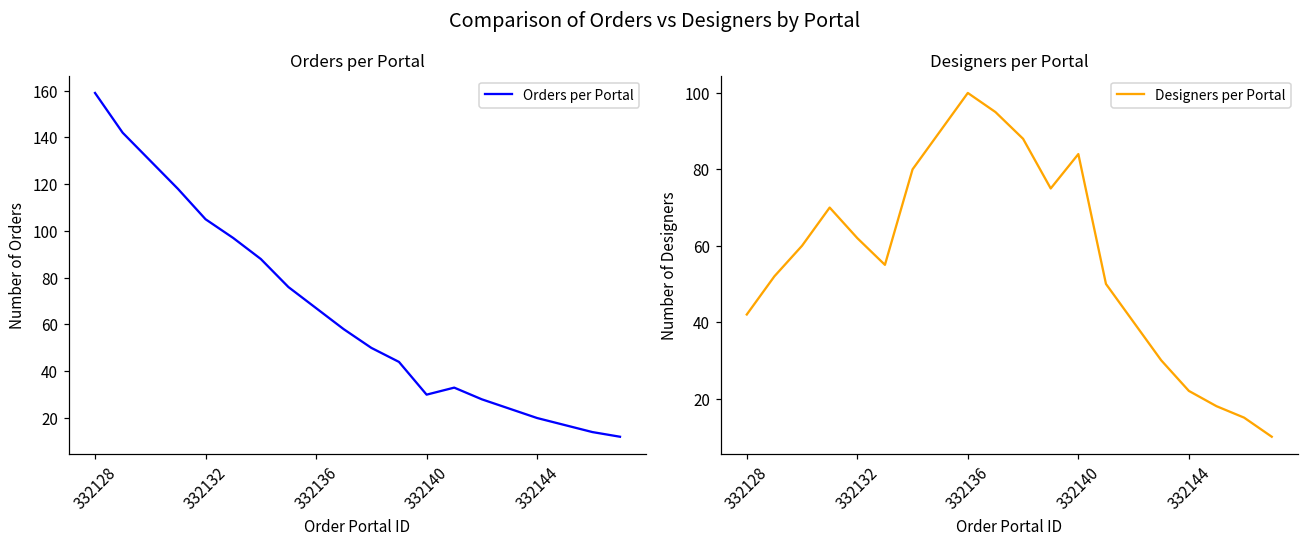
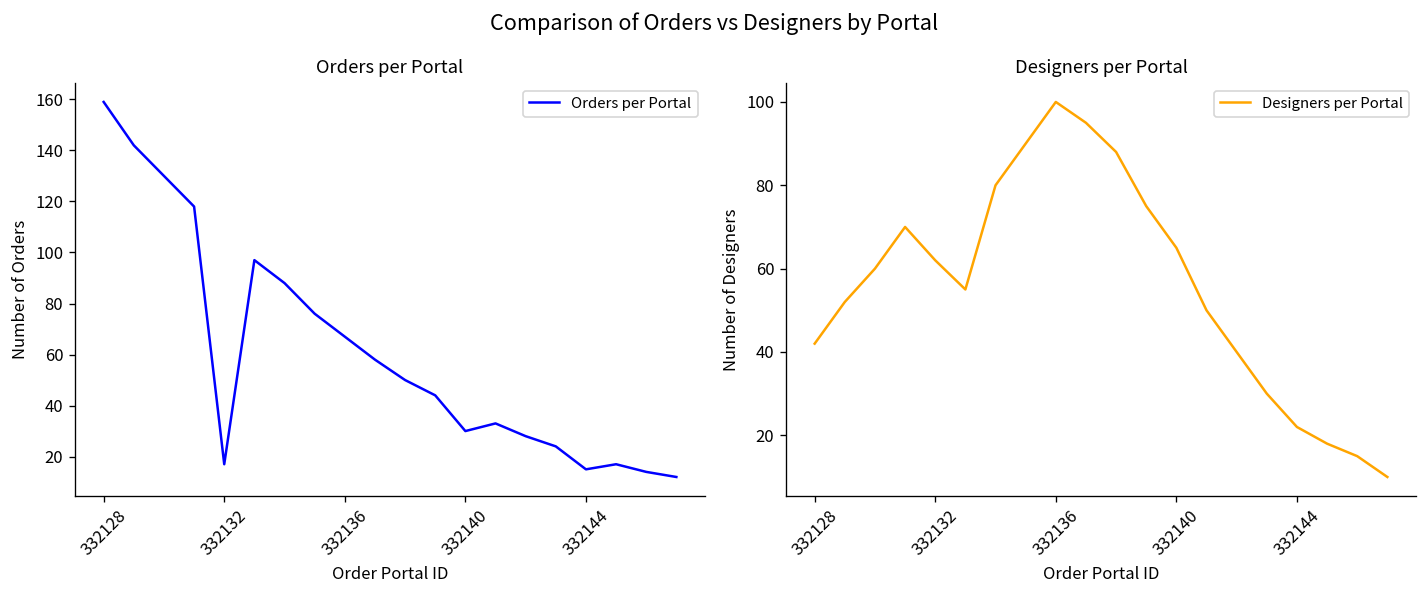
Orders per Portal, 332132: 105 -> 17
Orders per Portal, 332144: 20 -> 15
Designers per Portal, 332140: 84 -> 65
